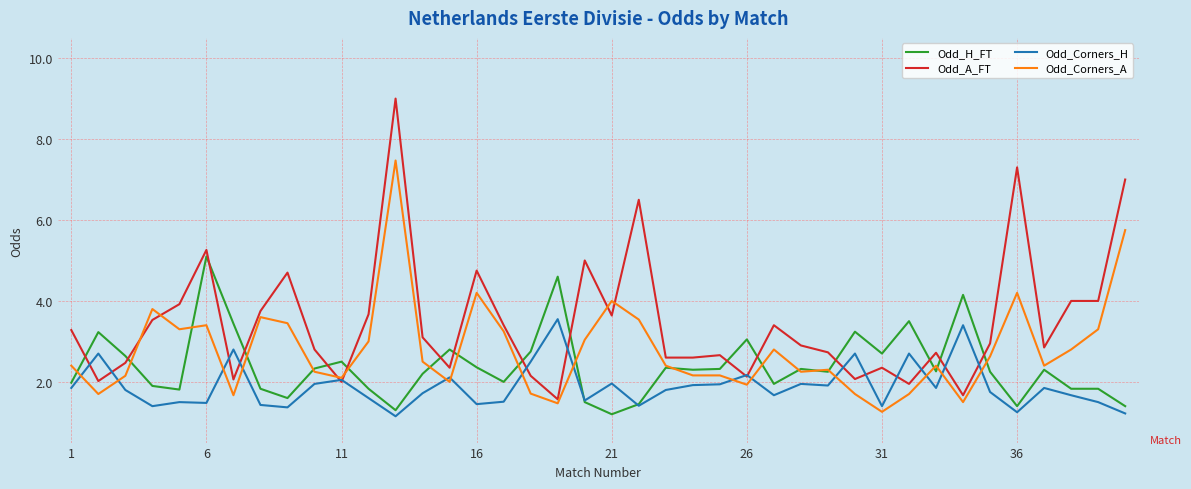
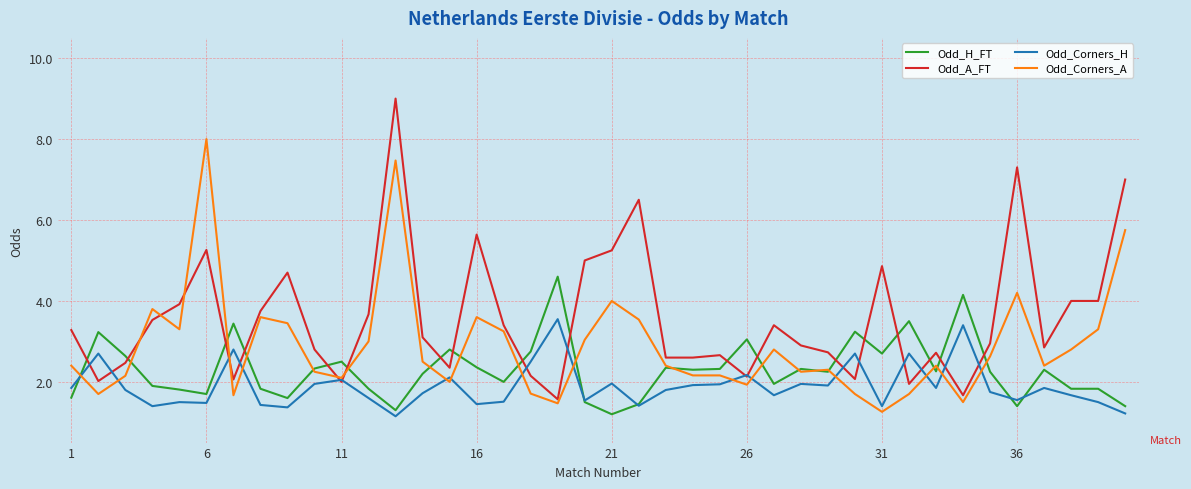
Odd_H_FT, 1: 2.0 -> 1.6
Odd_H_FT, 6: 5.1 -> 1.7
Odd_Corners_A, 6: 3.4 -> 8.0
Odd_A_FT, 16: 4.8 -> 5.6
Odd_Corners_A, 16: 4.2 -> 3.6
Odd_A_FT, 21: 3.6 -> 5.3
Odd_A_FT, 31: 2.4 -> 4.9
Odd_Corners_H, 36: 1.3 -> 1.6
